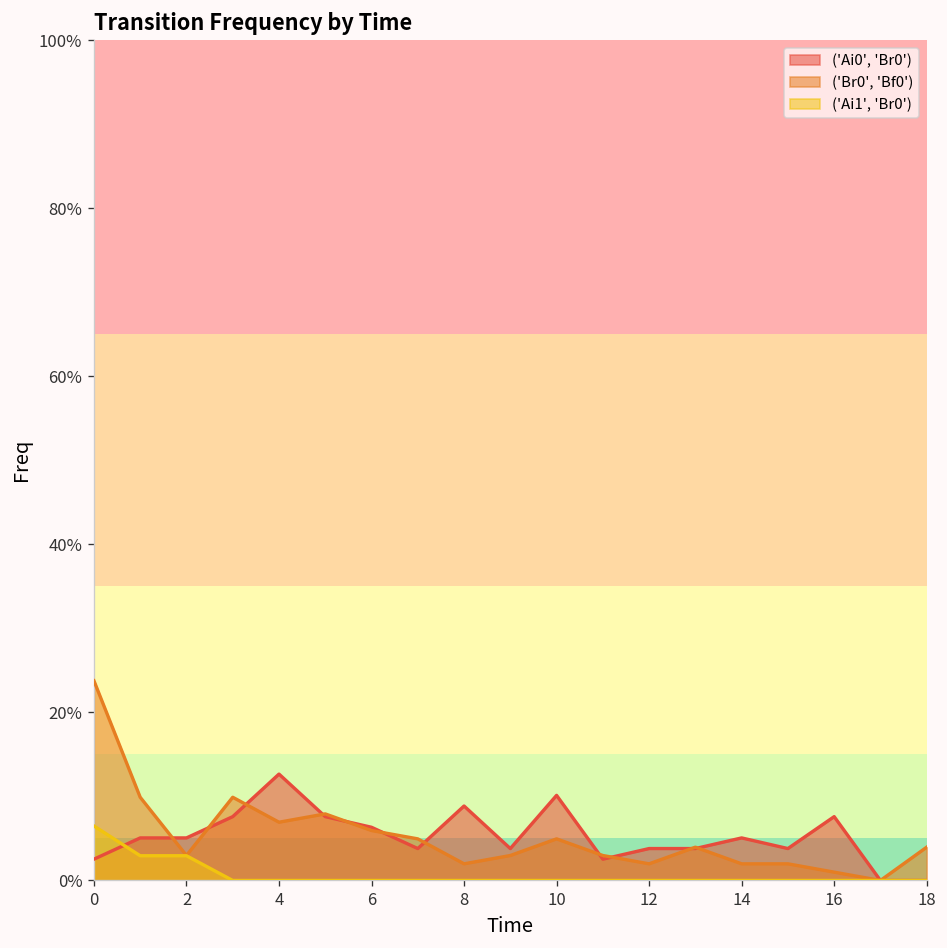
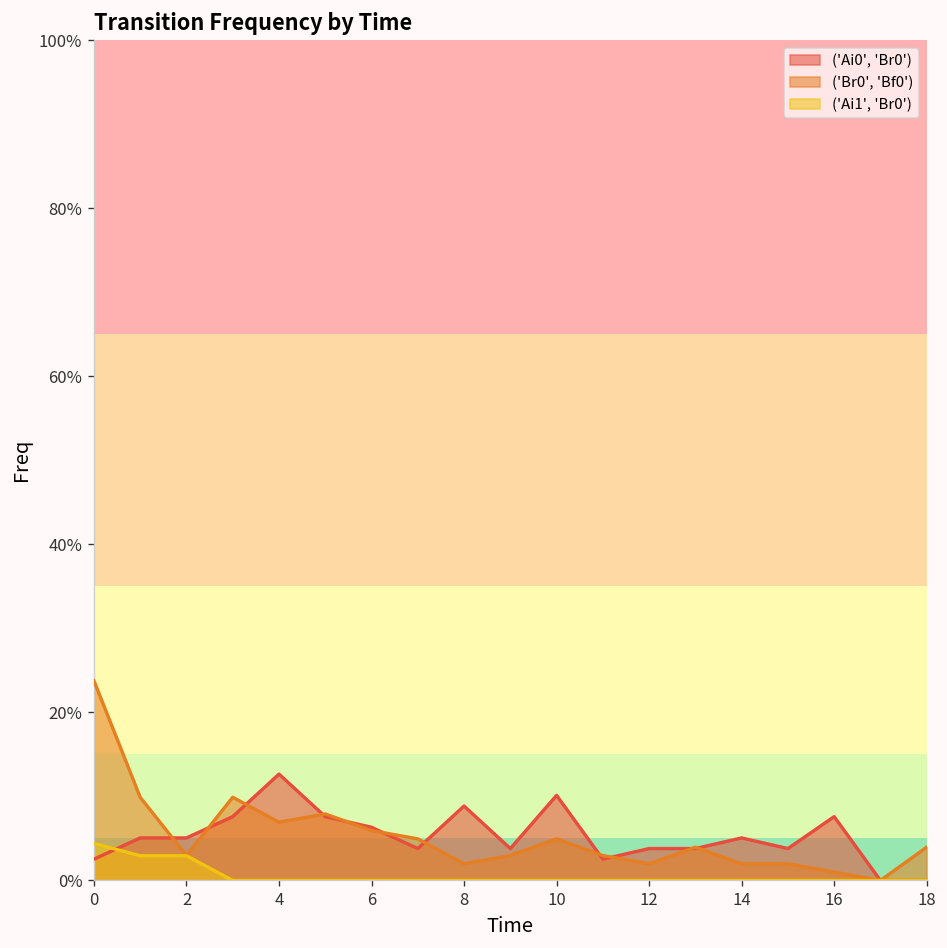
('Ai1', 'Br0'), 0: 6% -> 4%
